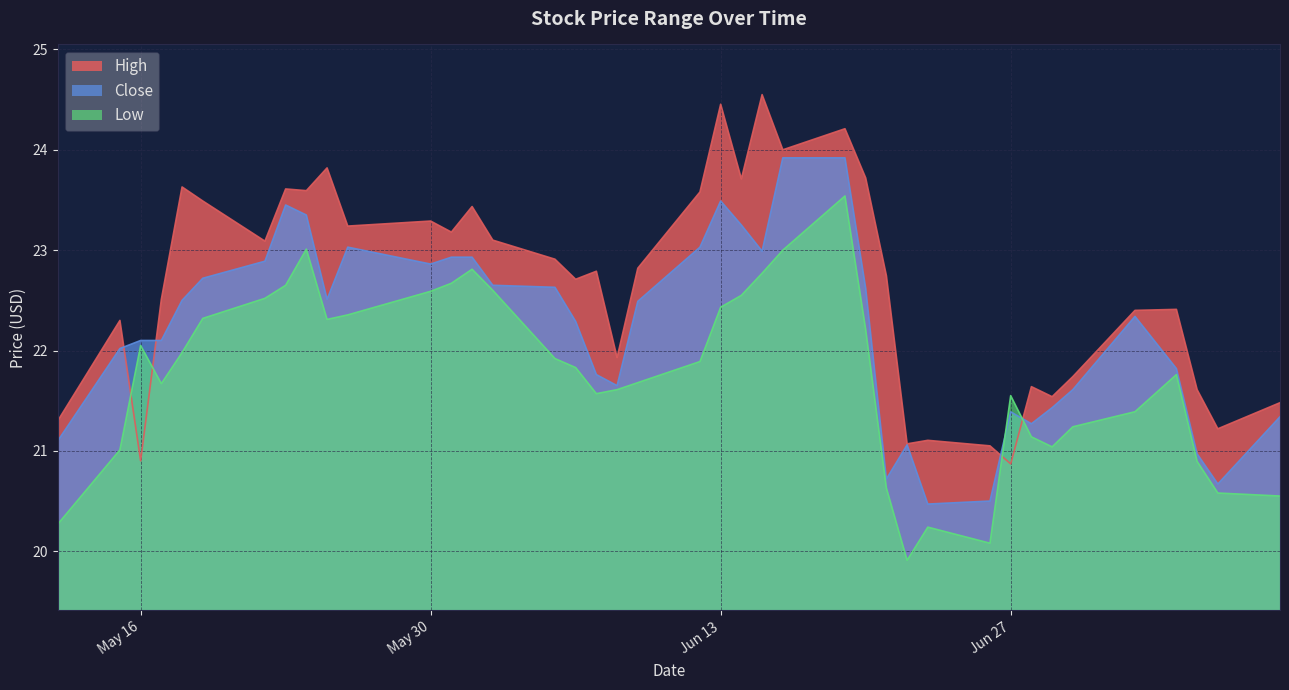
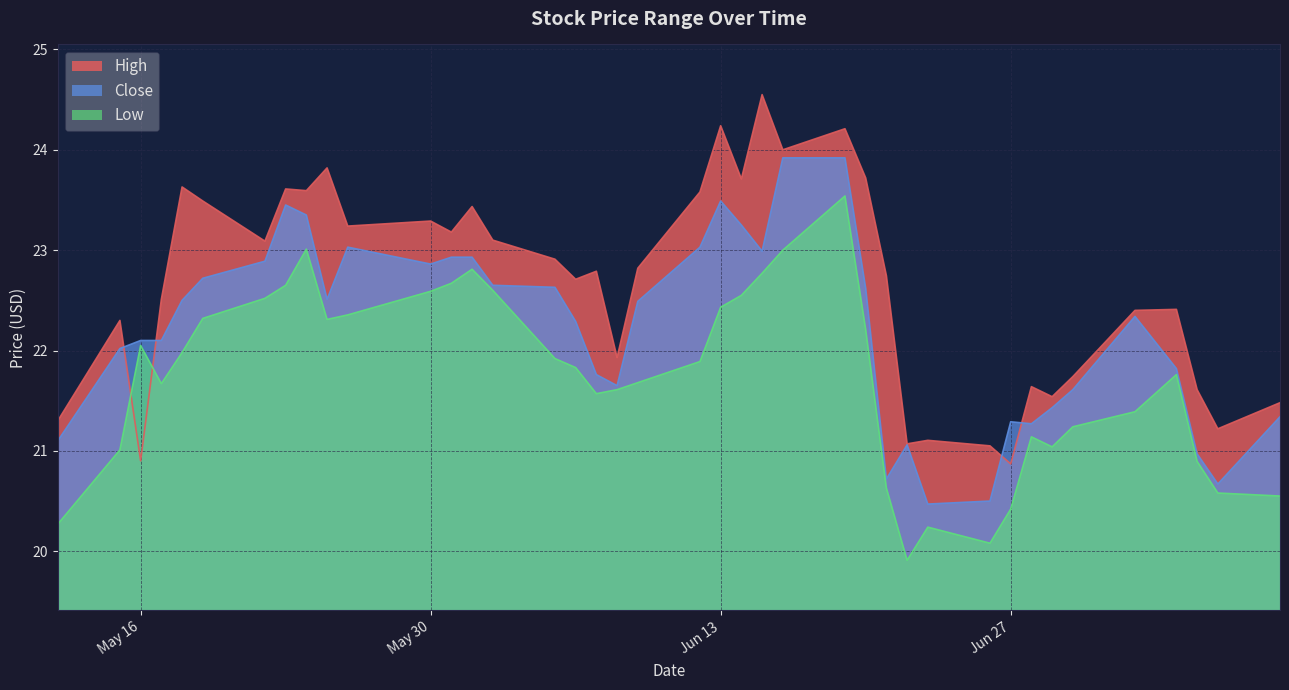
High, Jun 13: 24.45 -> 24.24
Close, Jun 27: 21.39 -> 21.29
Low, Jun 27: 21.55 -> 20.42
